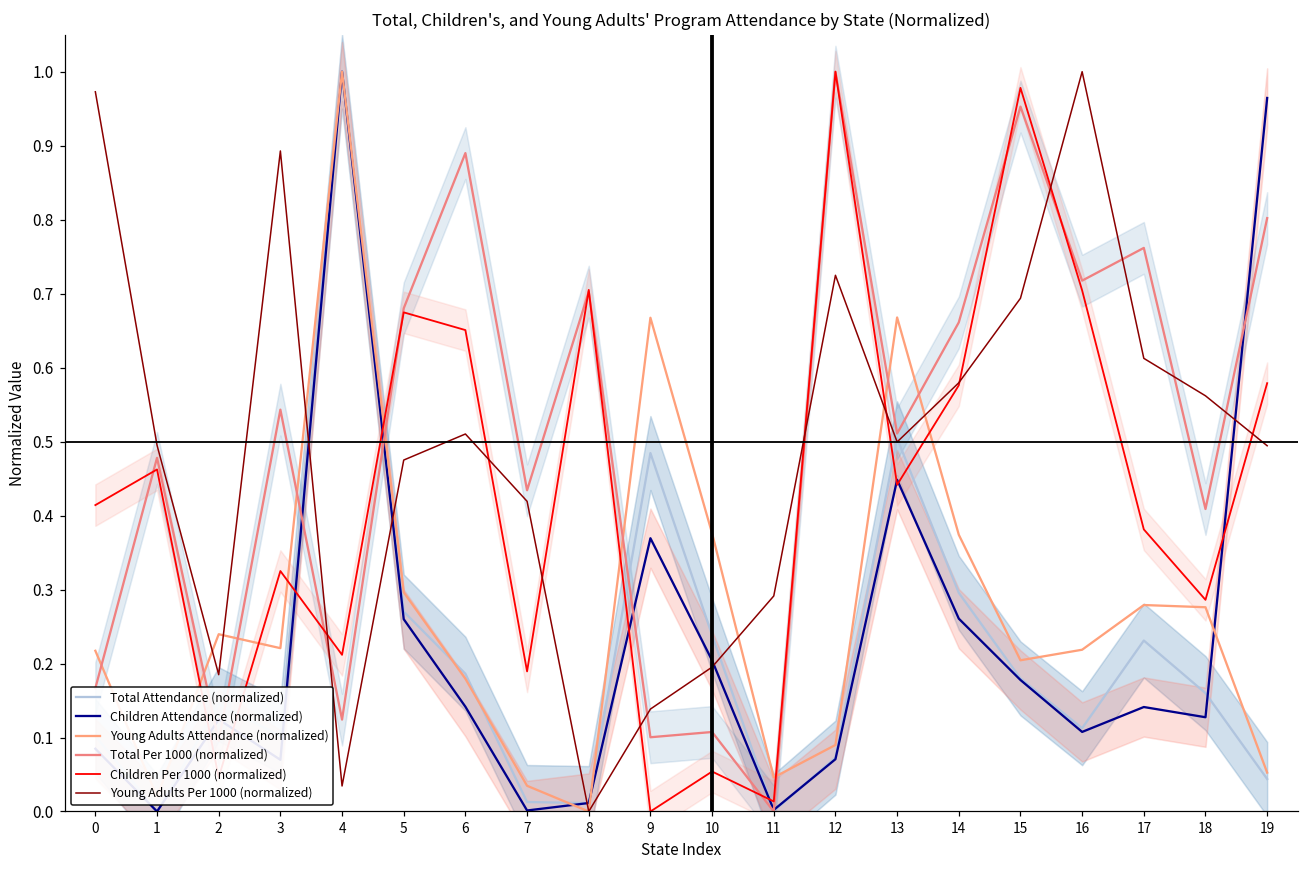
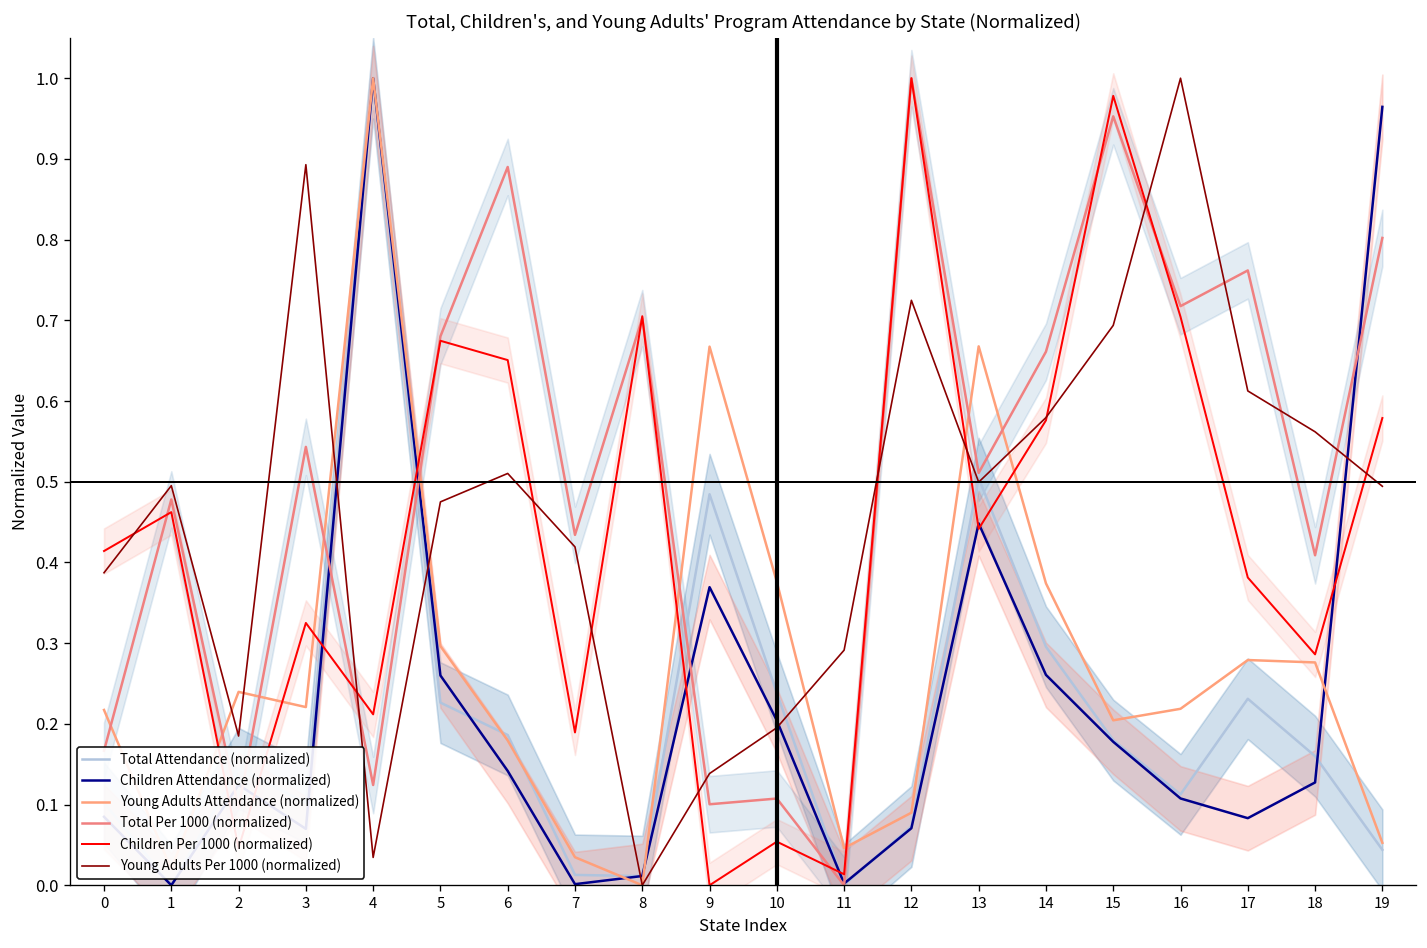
Young Adults Per 1000 (normalized), 0: 0.97 -> 0.39
Total Attendance (normalized), 5: 0.27 -> 0.23
Children Attendance (normalized), 17: 0.14 -> 0.08
